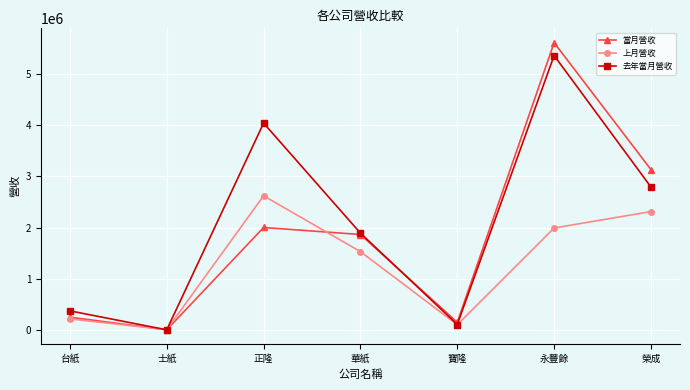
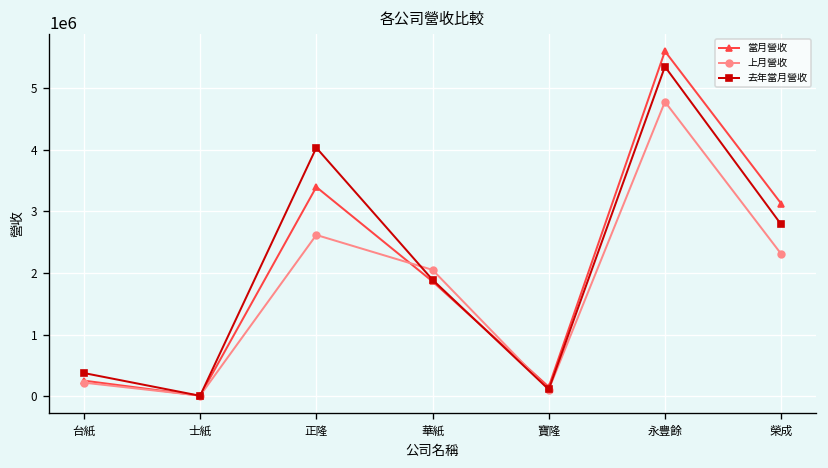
當月營收, 正隆: 2000000 -> 3400000
上月營收, 華紙: 1500000 -> 2100000
上月營收, 永豐餘: 2000000 -> 4800000
